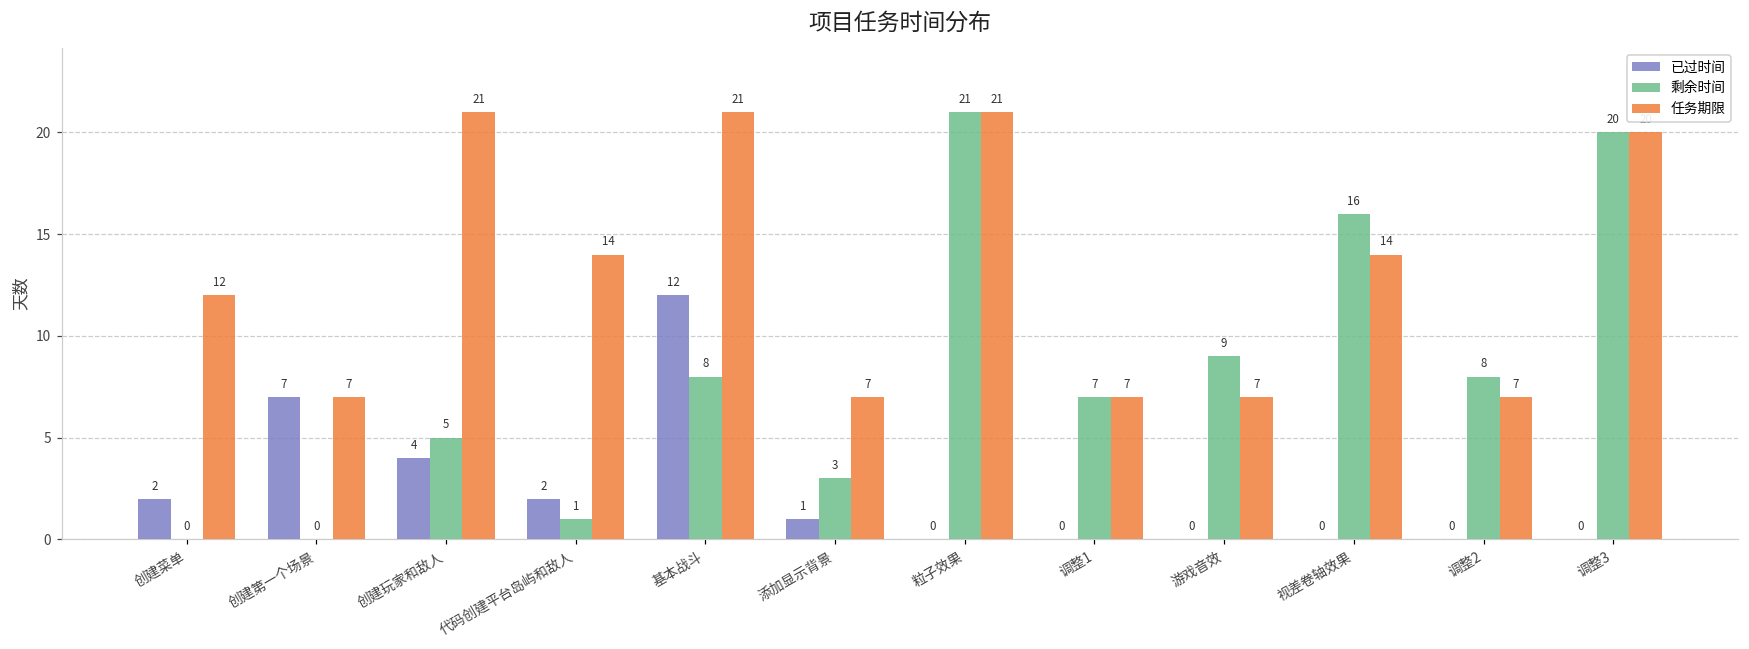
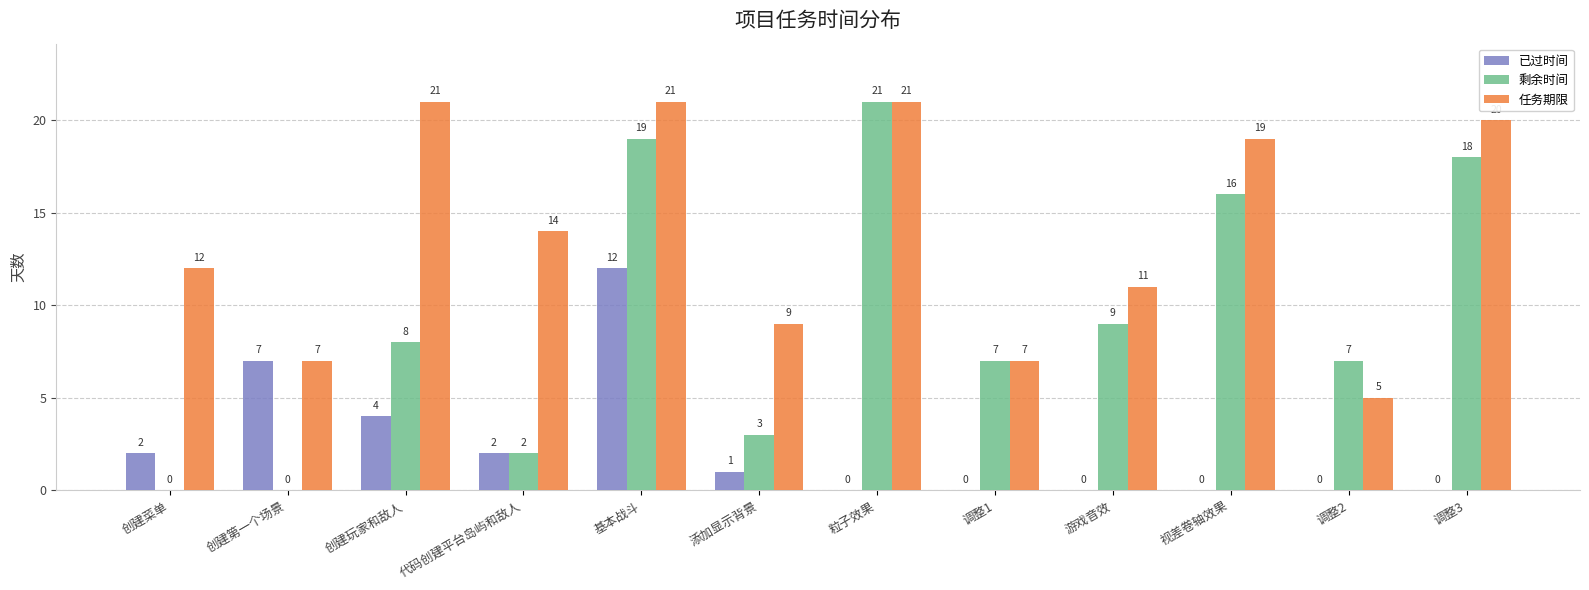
剩余时间, 创建玩家和敌人: 5 -> 8
剩余时间, 代码创建平台岛屿和敌人: 1 -> 2
剩余时间, 基本战斗: 8 -> 19
任务期限, 添加显示背景: 7 -> 9
任务期限, 游戏音效: 7 -> 11
任务期限, 视差卷轴效果: 14 -> 19
剩余时间, 调整2: 8 -> 7
任务期限, 调整2: 7 -> 5
剩余时间, 调整3: 20 -> 18
